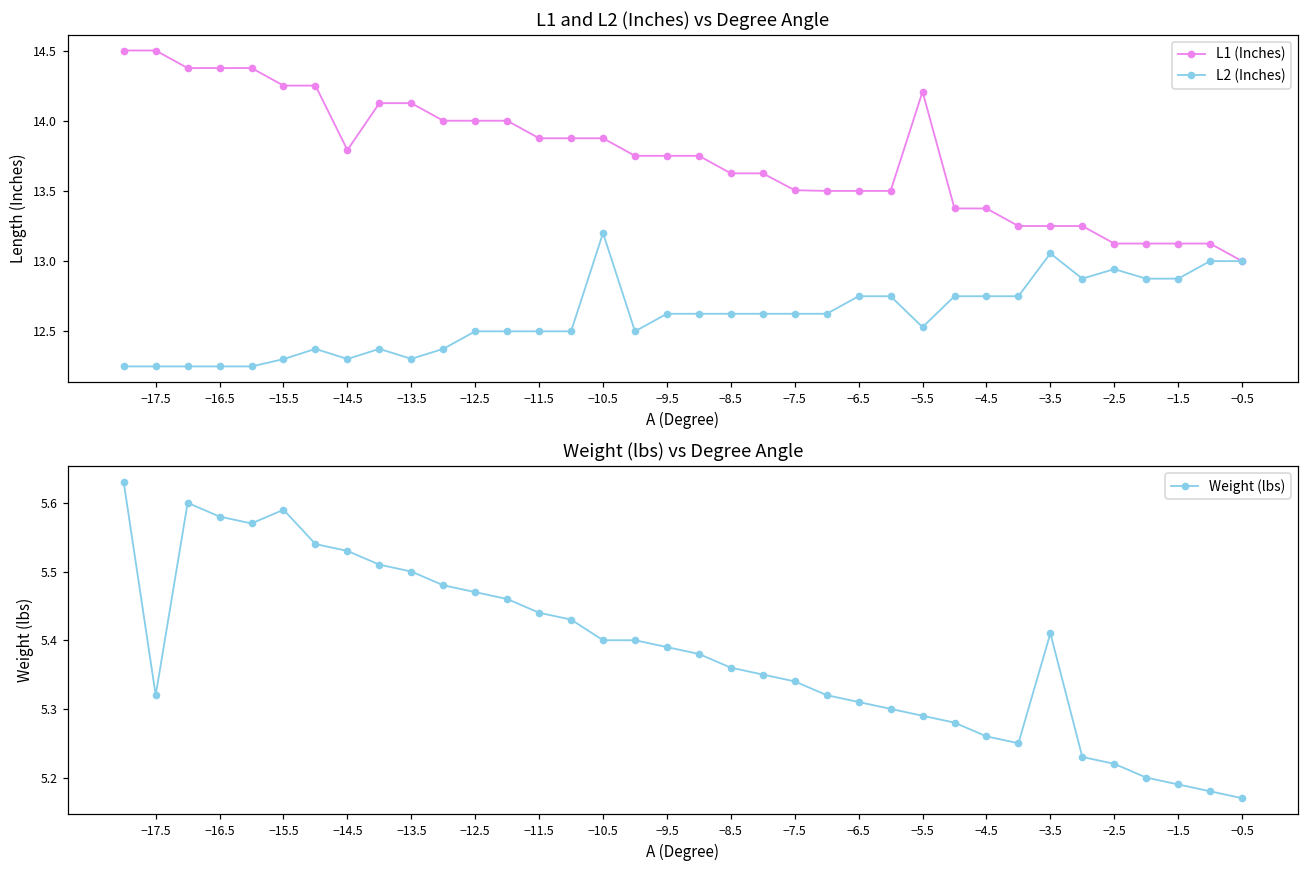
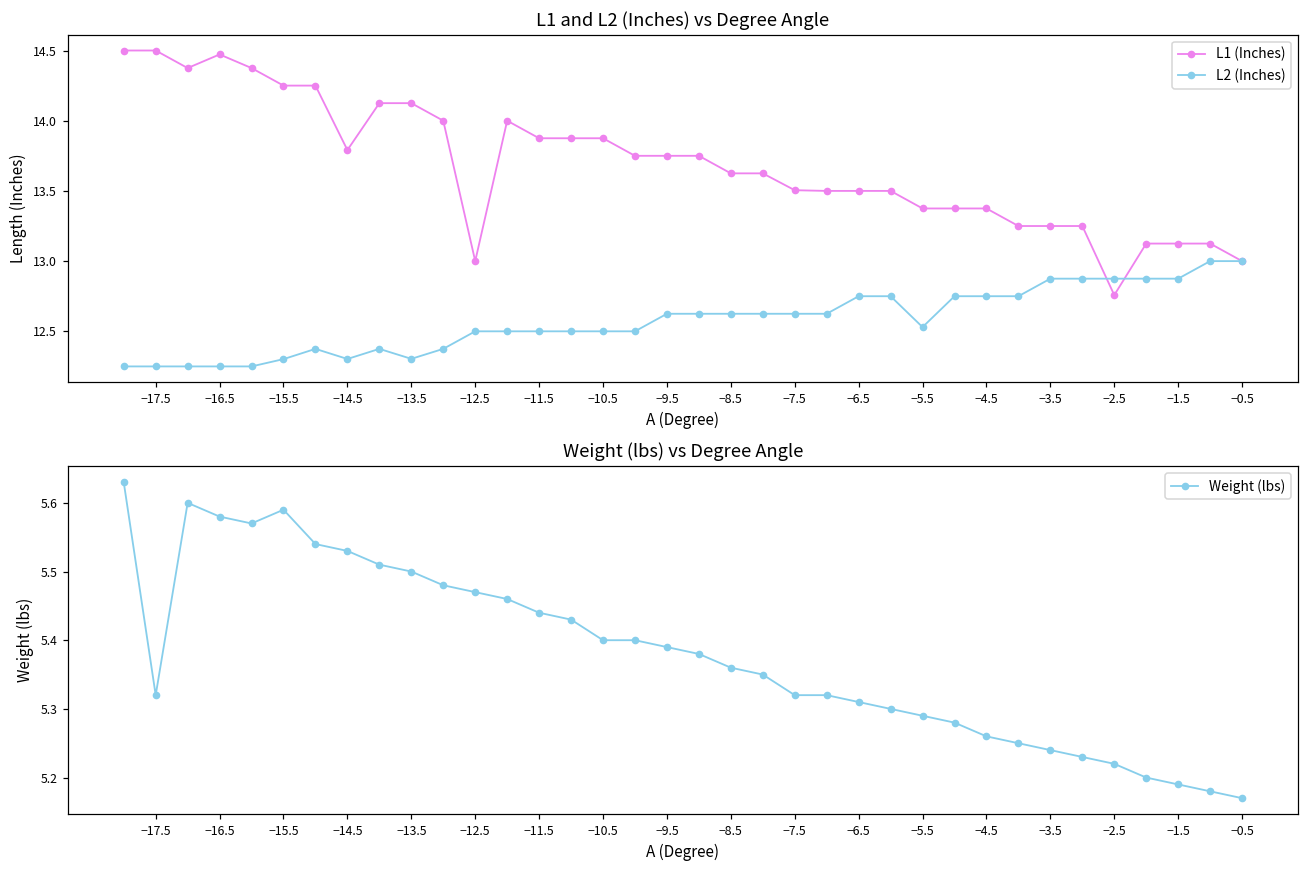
L1 and L2 (Inches) vs Degree Angle, L1 (Inches), −16.5: 14.38 -> 14.47
L1 and L2 (Inches) vs Degree Angle, L1 (Inches), −12.5: 14 -> 13
L1 and L2 (Inches) vs Degree Angle, L2 (Inches), −10.5: 13.2 -> 12.5
L1 and L2 (Inches) vs Degree Angle, L1 (Inches), −5.5: 14.21 -> 13.38
L1 and L2 (Inches) vs Degree Angle, L2 (Inches), −3.5: 13.06 -> 12.88
L1 and L2 (Inches) vs Degree Angle, L1 (Inches), −2.5: 13.13 -> 12.76
L1 and L2 (Inches) vs Degree Angle, L2 (Inches), −2.5: 12.94 -> 12.88
Weight (lbs) vs Degree Angle, −7.5: 5.34 -> 5.32
Weight (lbs) vs Degree Angle, −3.5: 5.41 -> 5.24
